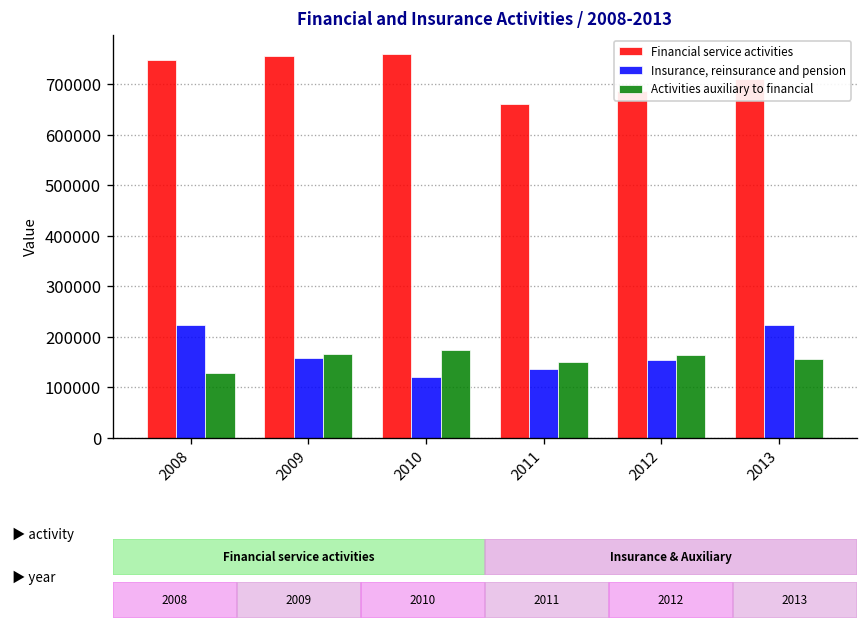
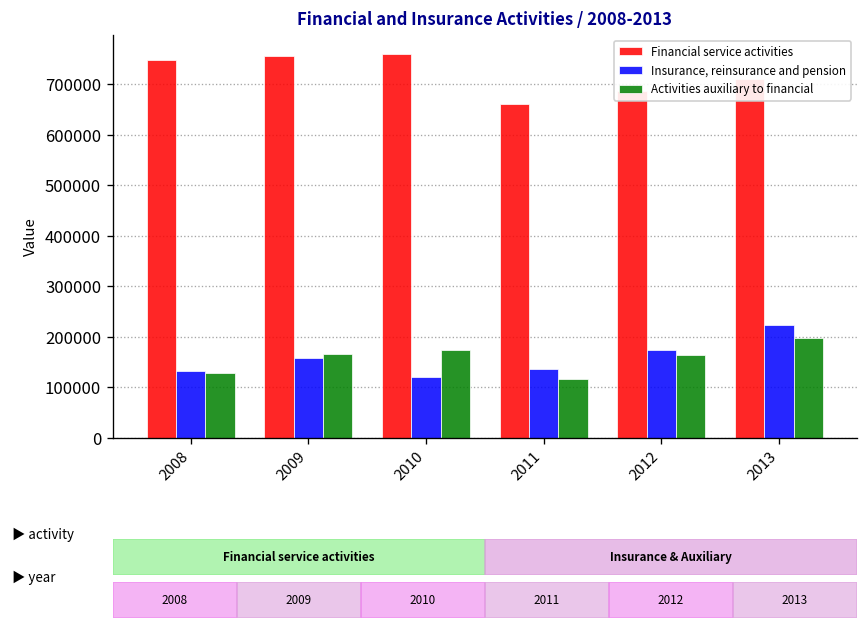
Insurance, reinsurance and pension, 2008: 220000 -> 130000
Activities auxiliary to financial, 2011: 150000 -> 120000
Insurance, reinsurance and pension, 2012: 150000 -> 170000
Activities auxiliary to financial, 2013: 160000 -> 200000
